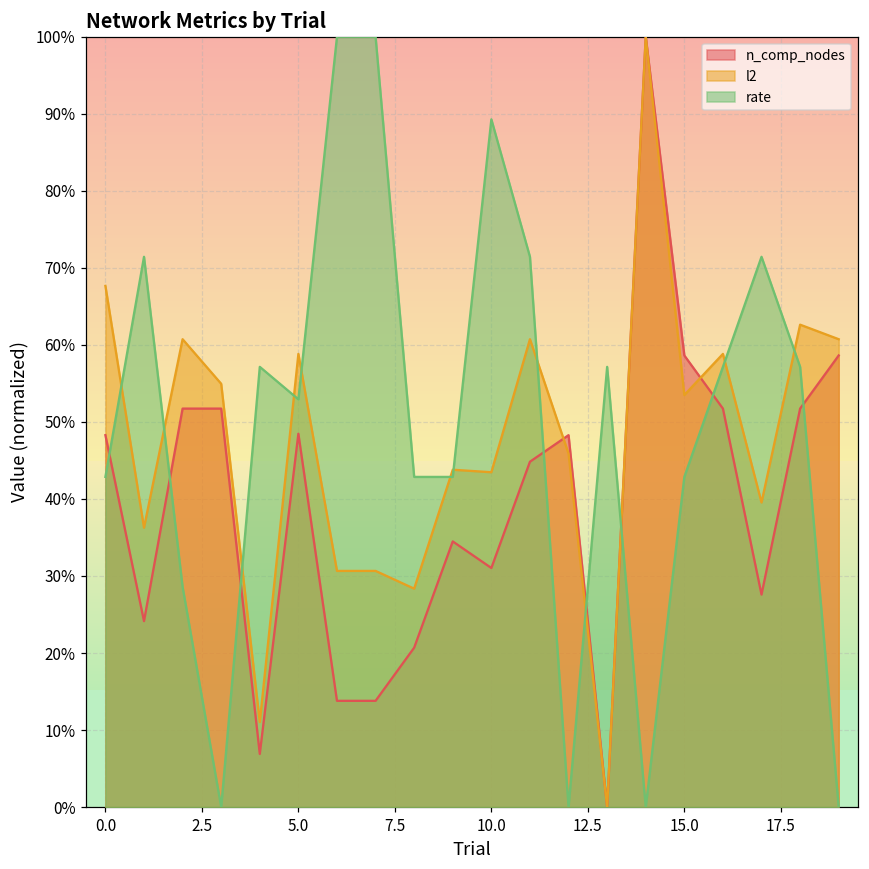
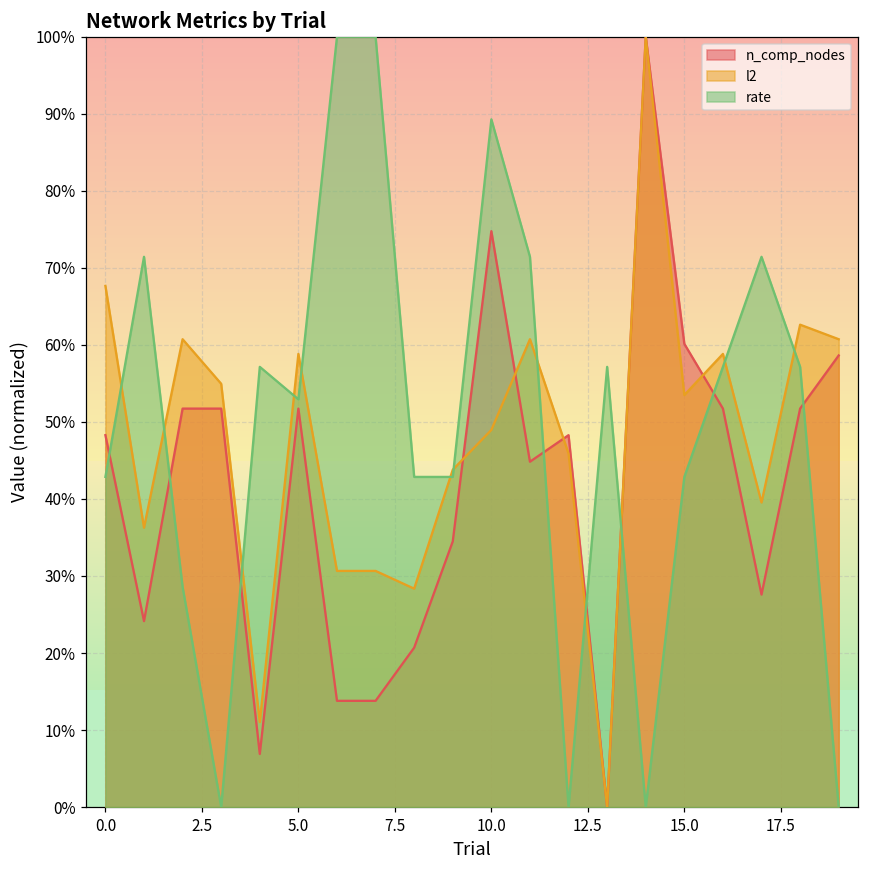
n_comp_nodes, 5.0: 48% -> 52%
n_comp_nodes, 10.0: 31% -> 75%
l2, 10.0: 43% -> 49%
n_comp_nodes, 15.0: 59% -> 60%
